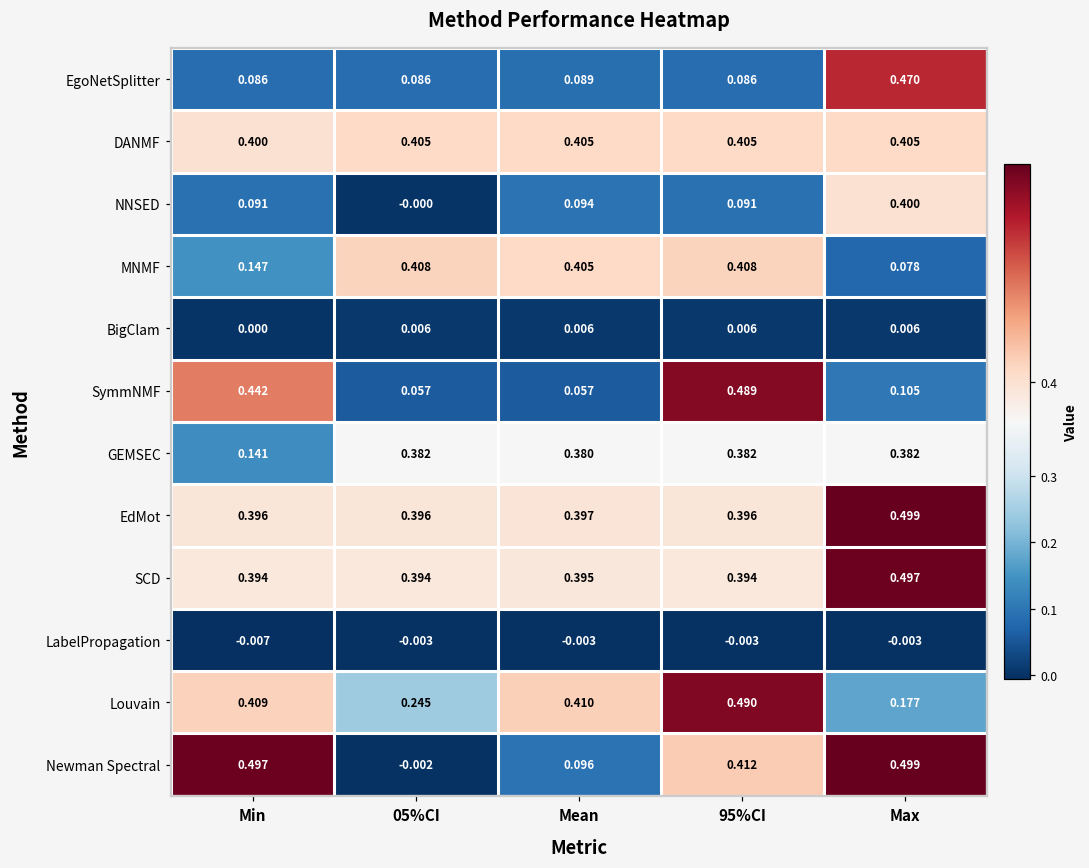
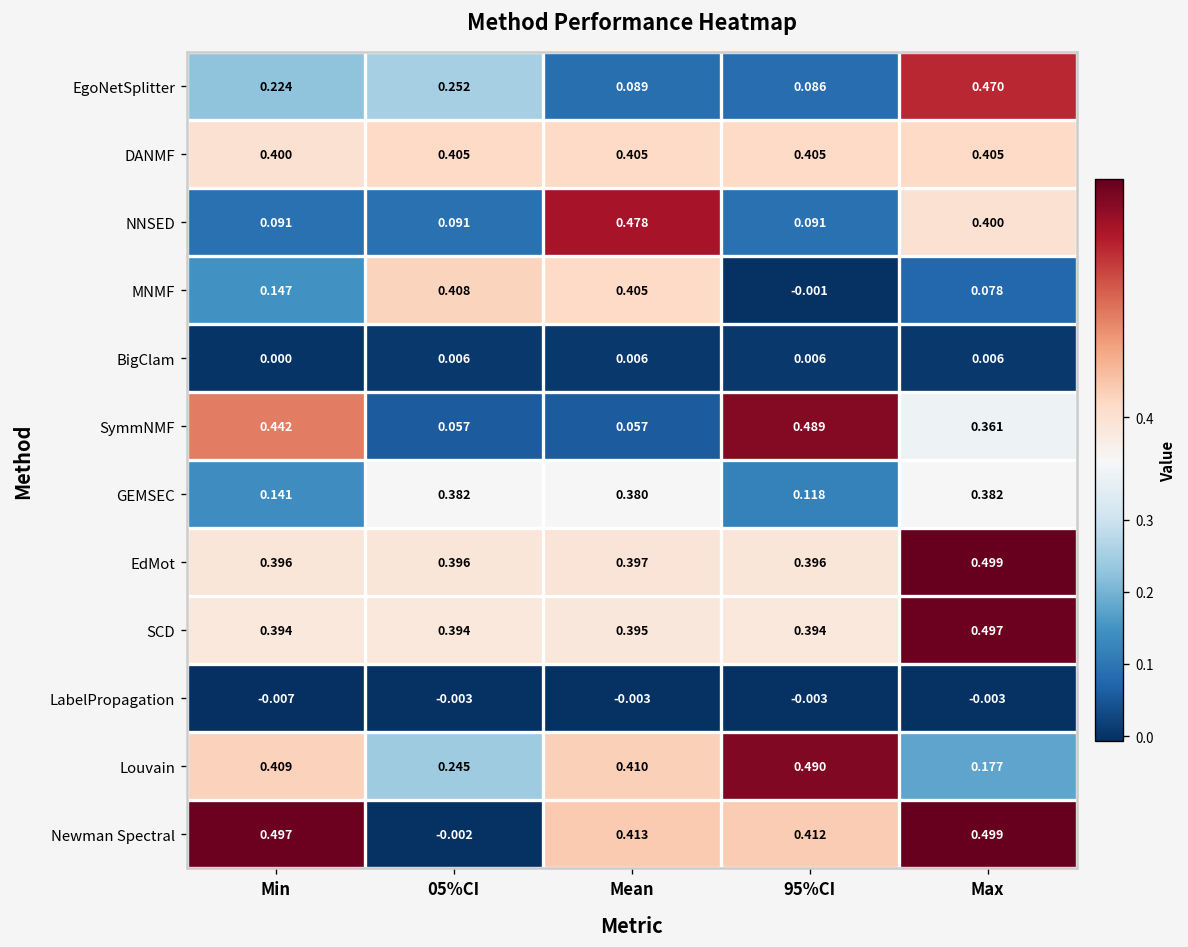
EgoNetSplitter, Min: 0.086 -> 0.224
EgoNetSplitter, 05%CI: 0.086 -> 0.252
NNSED, 05%CI: -0.000 -> 0.091
NNSED, Mean: 0.094 -> 0.478
MNMF, 95%CI: 0.408 -> -0.001
SymmNMF, Max: 0.105 -> 0.361
GEMSEC, 95%CI: 0.382 -> 0.118
Newman Spectral, Mean: 0.096 -> 0.413
